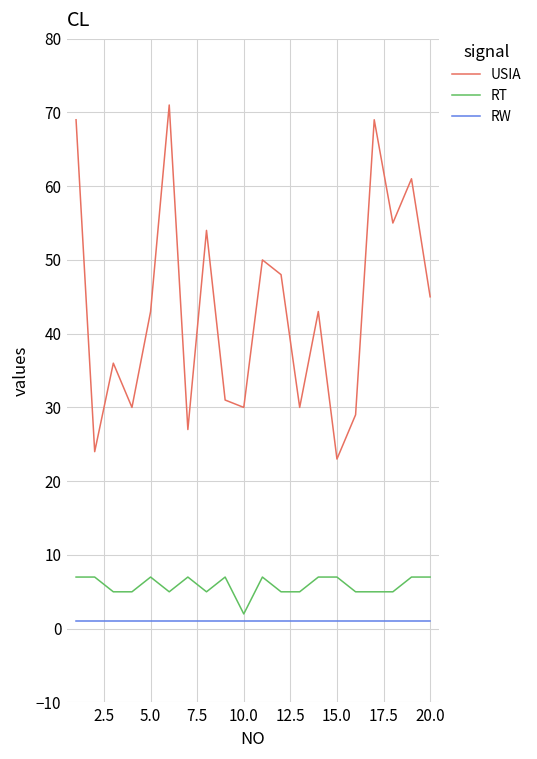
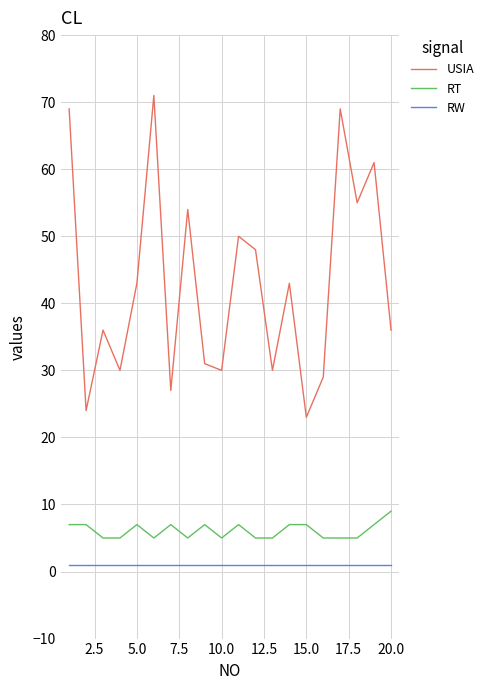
RT, 10.0: 2 -> 5
USIA, 20.0: 45 -> 36
RT, 20.0: 7 -> 9
